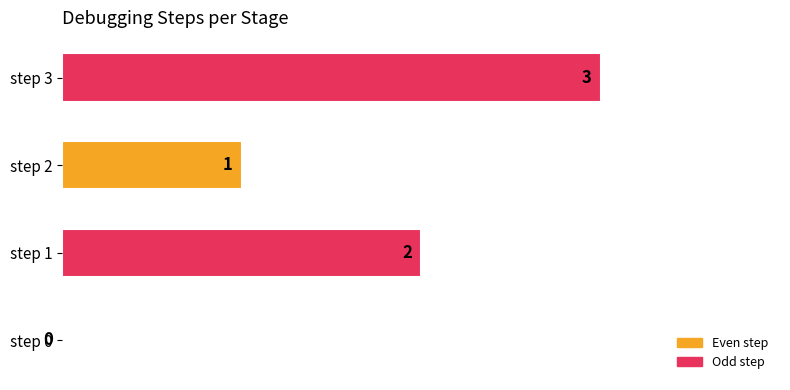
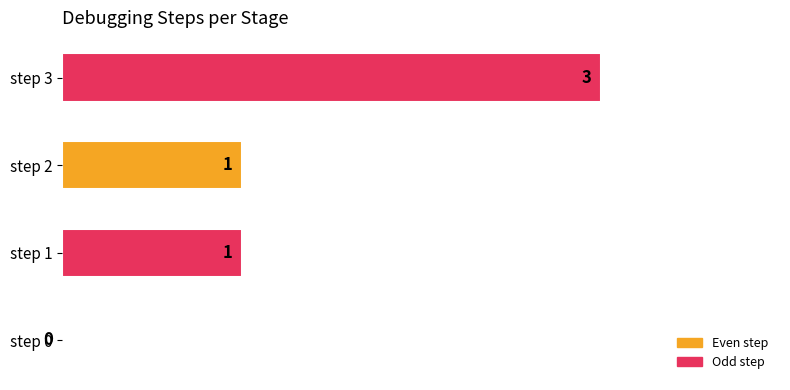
step 1: 2 -> 1
